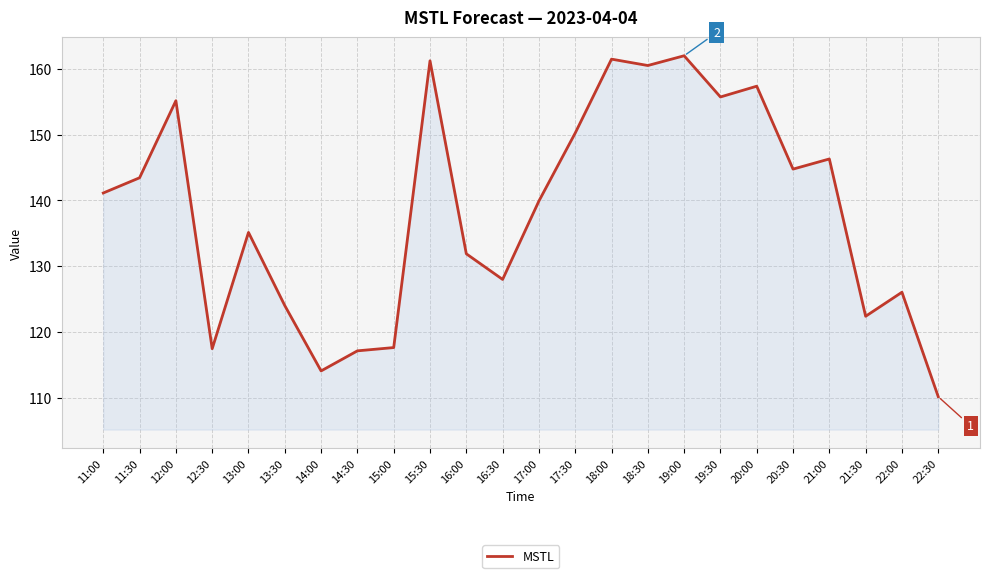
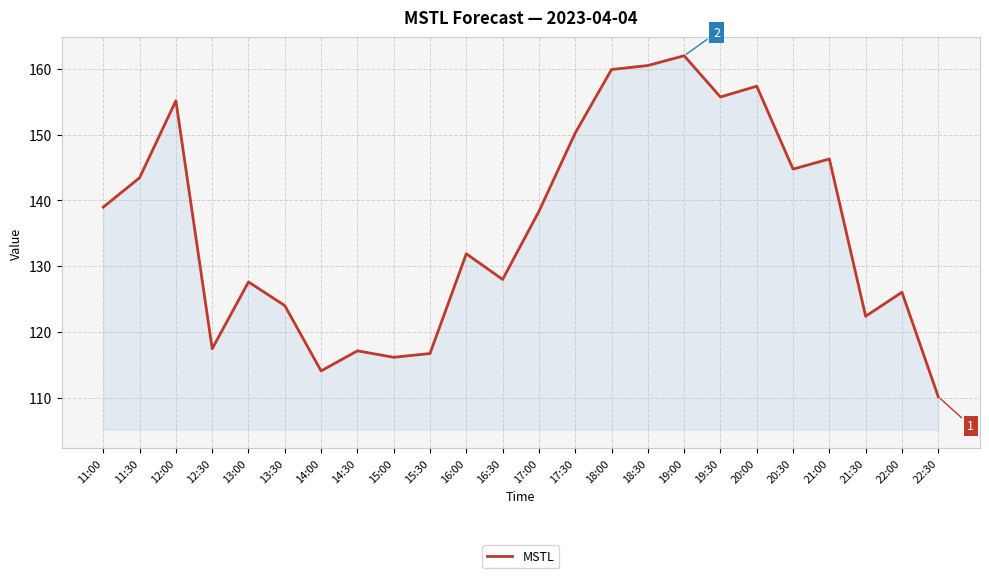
11:00: 141 -> 139
13:00: 135 -> 128
15:00: 118 -> 116
15:30: 161 -> 117
17:00: 140 -> 138
18:00: 161 -> 160
